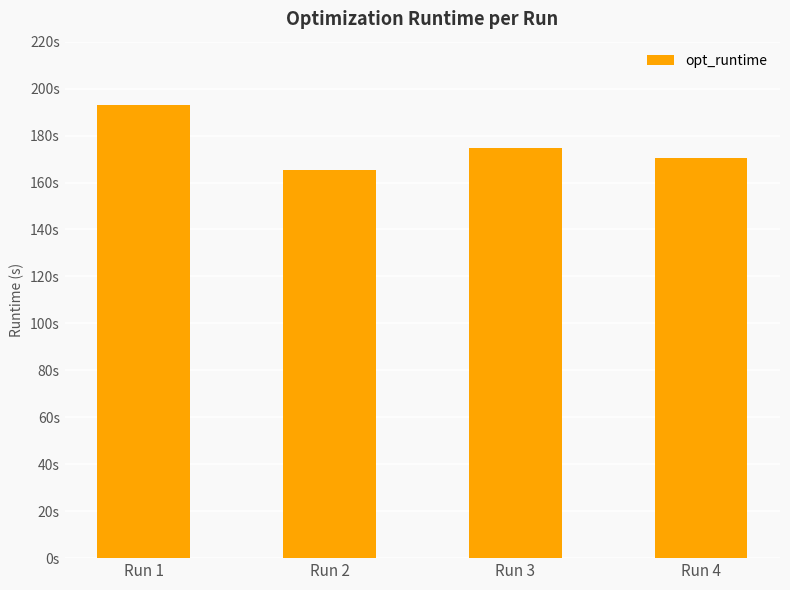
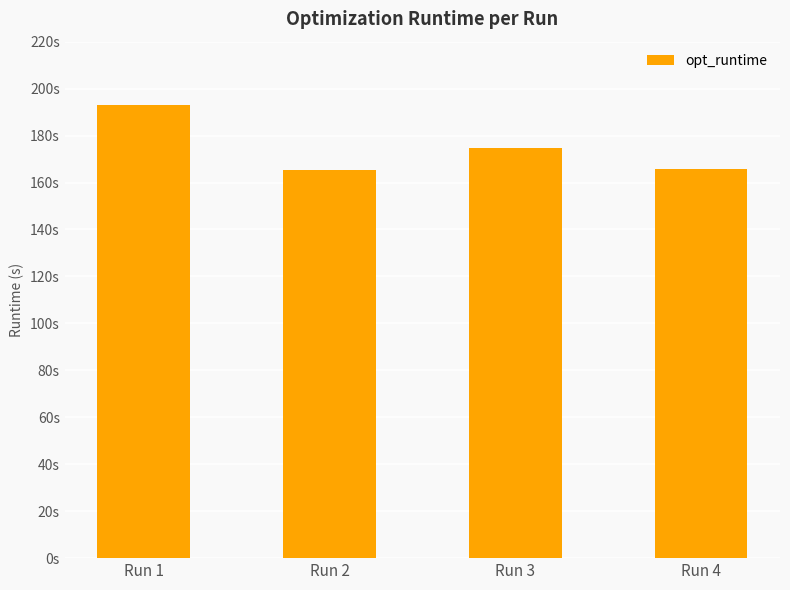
Run 4: 170s -> 166s
